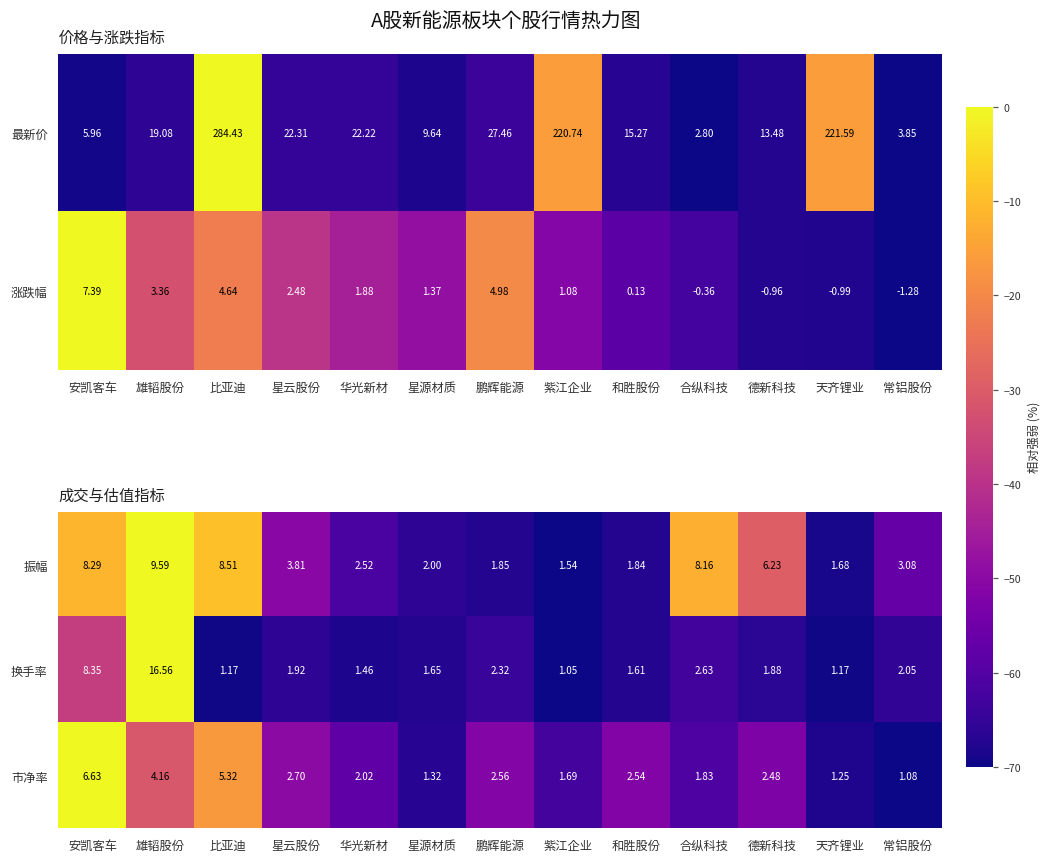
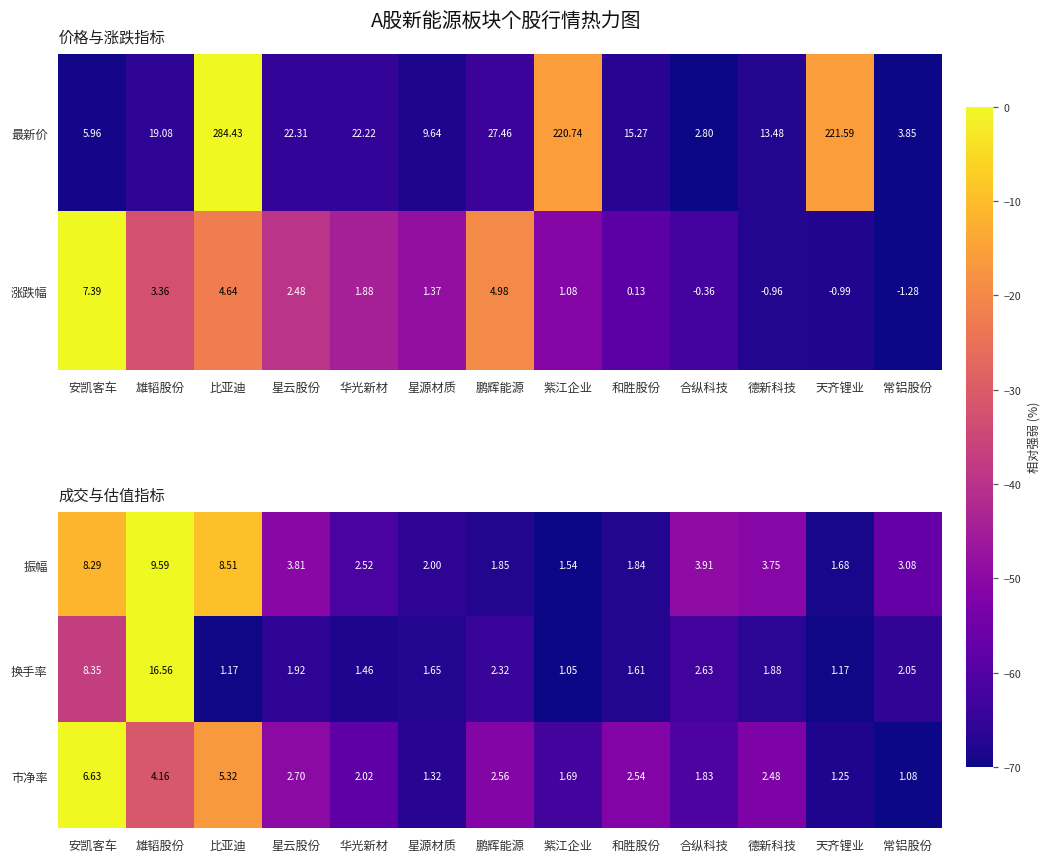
成交与估值指标, 振幅, 合纵科技: 8.16 -> 3.91
成交与估值指标, 振幅, 德新科技: 6.23 -> 3.75
